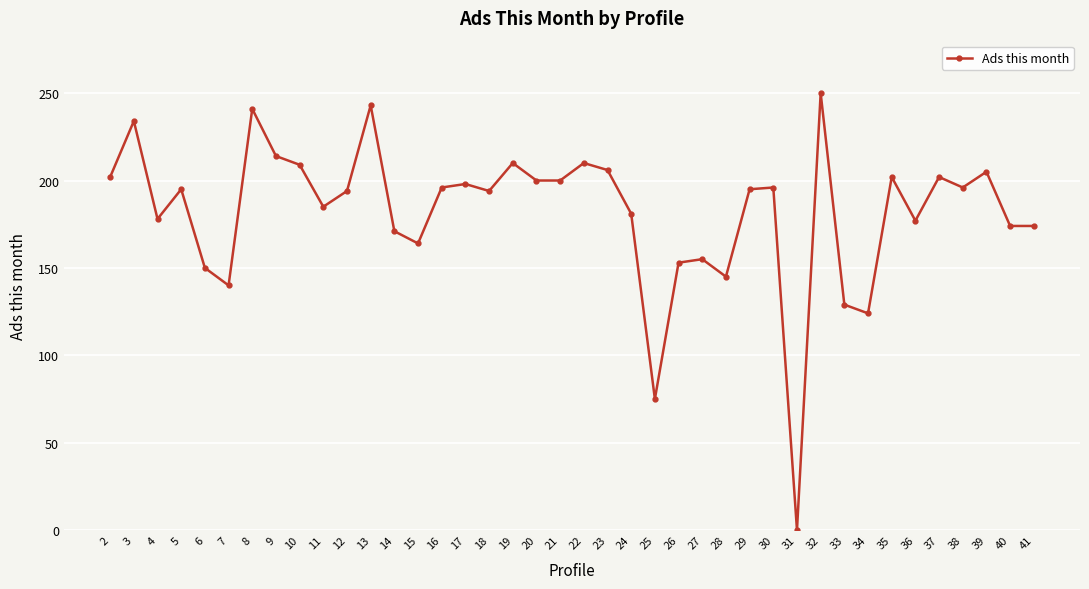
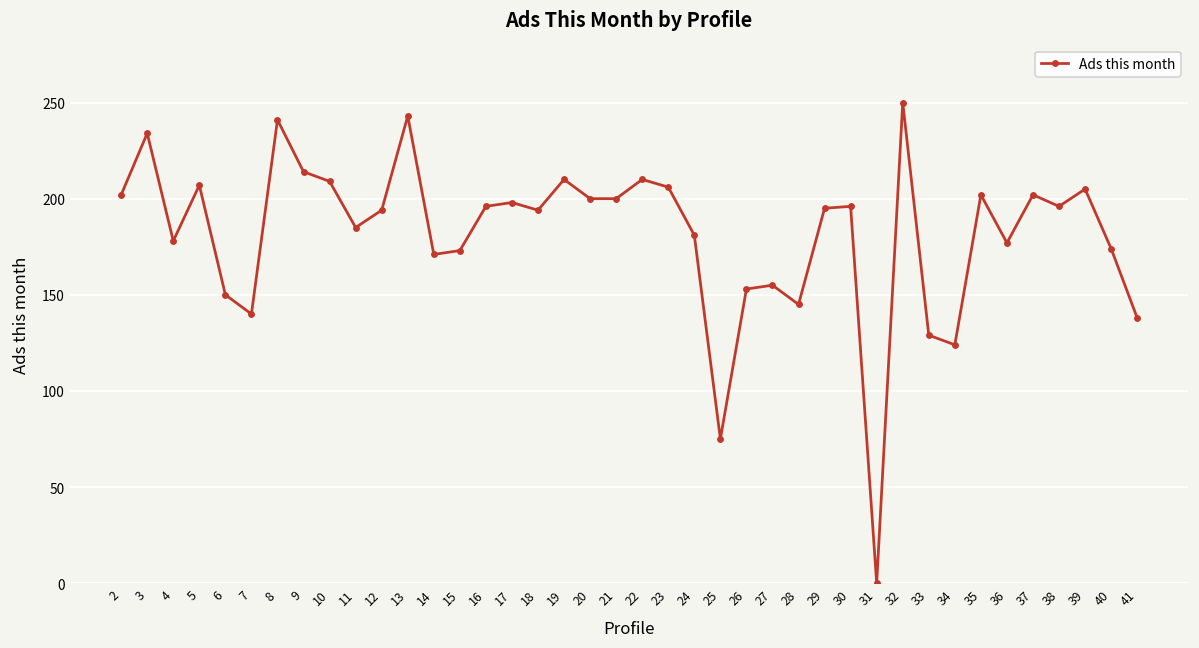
5: 195 -> 207
15: 164 -> 173
41: 174 -> 138
